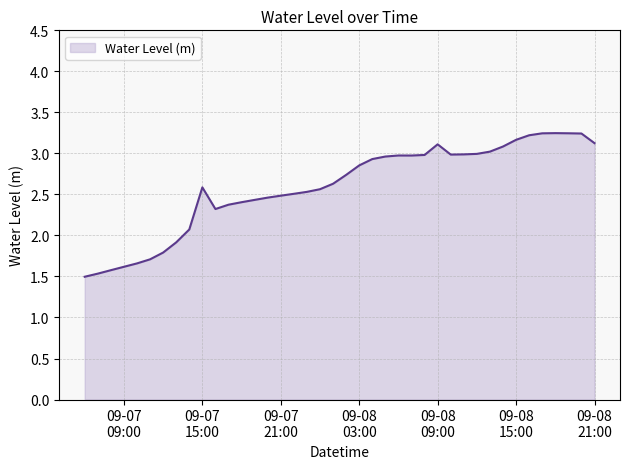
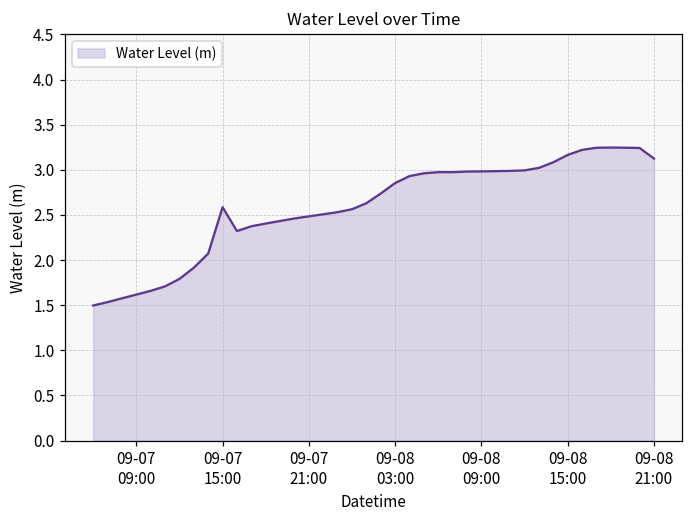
09-08 09:00: 3.1 -> 3.0
